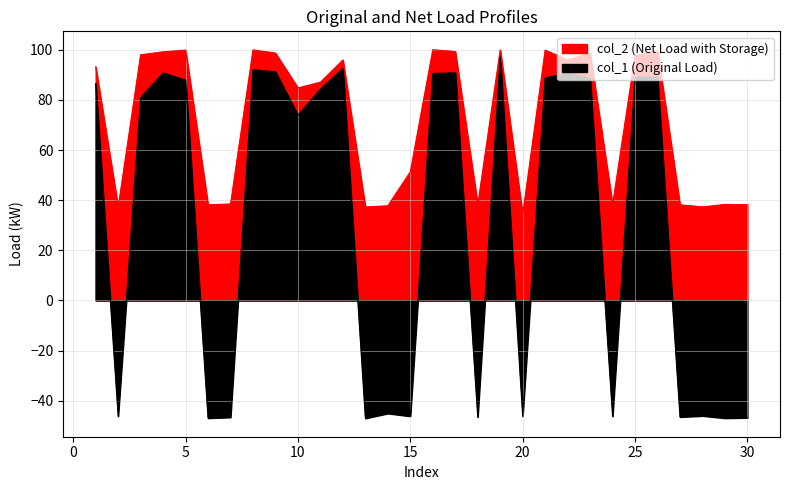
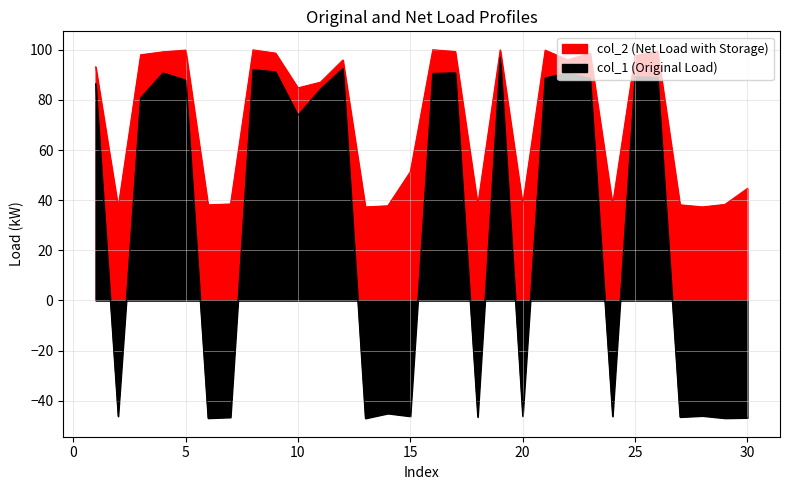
col_2 (Net Load with Storage), 20: 34 -> 38
col_2 (Net Load with Storage), 30: 38 -> 45
